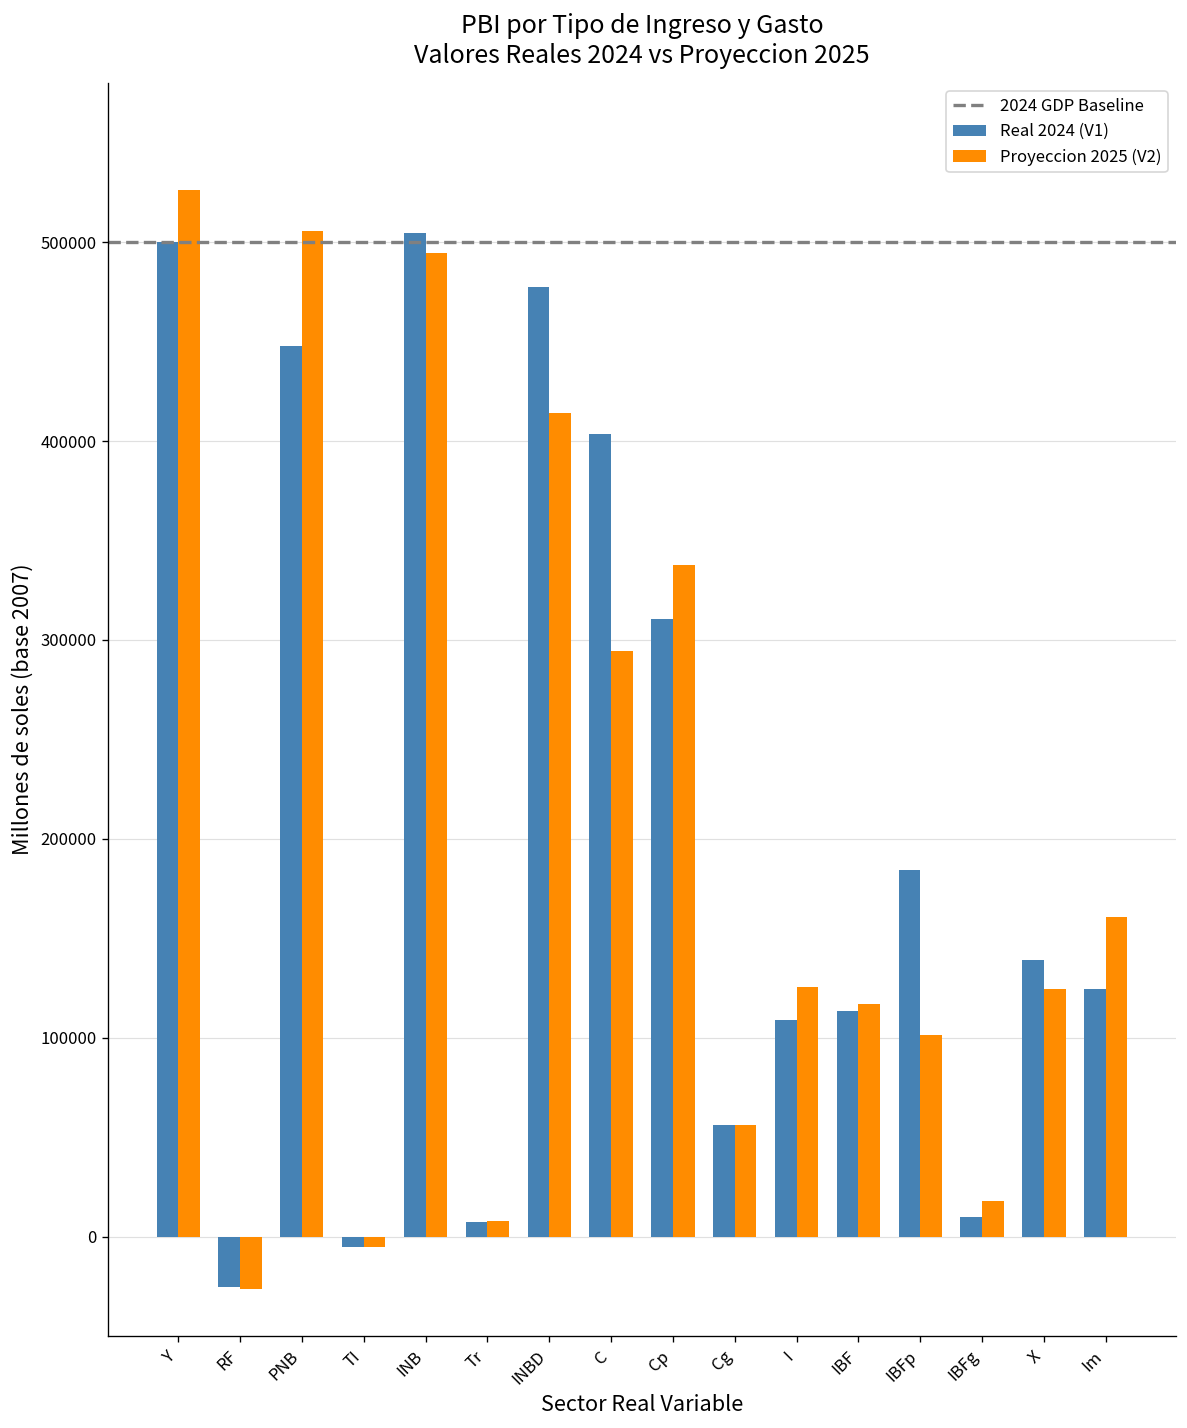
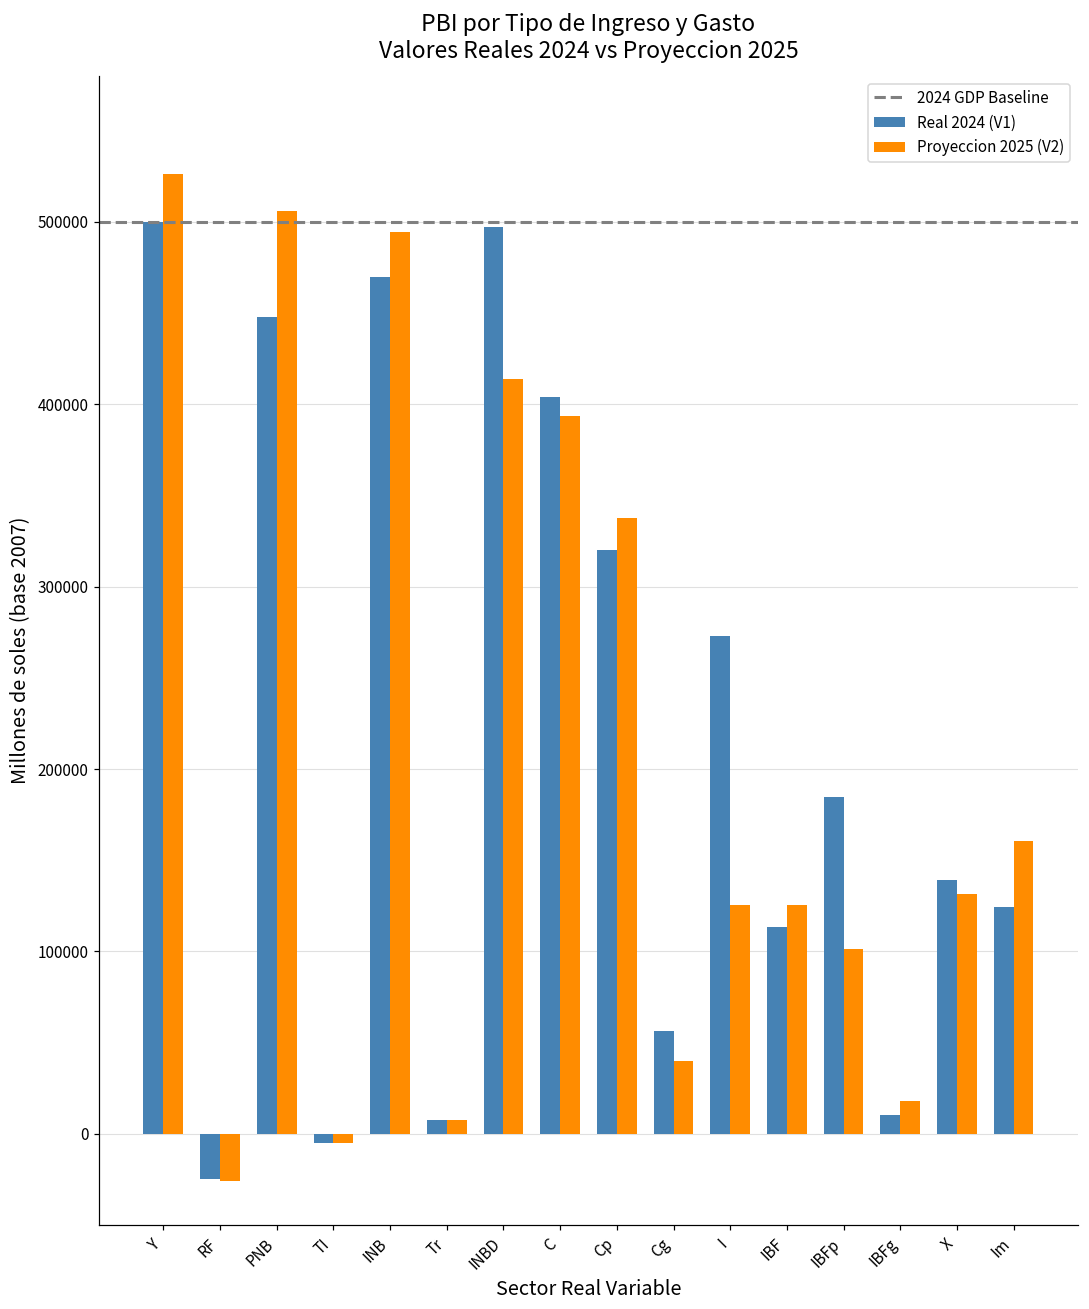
Real 2024 (V1), INB: 505000 -> 470000
Real 2024 (V1), INBD: 478000 -> 497000
Proyeccion 2025 (V2), C: 295000 -> 394000
Real 2024 (V1), Cp: 311000 -> 320000
Proyeccion 2025 (V2), Cg: 56000 -> 40000
Real 2024 (V1), I: 109000 -> 273000
Proyeccion 2025 (V2), IBF: 117000 -> 126000
Proyeccion 2025 (V2), X: 124000 -> 131000
